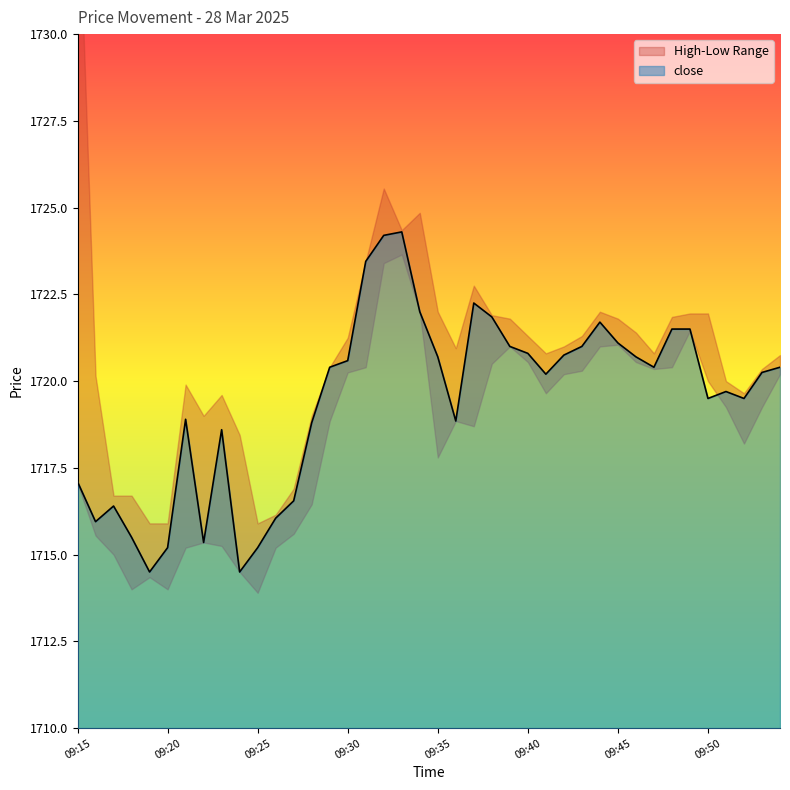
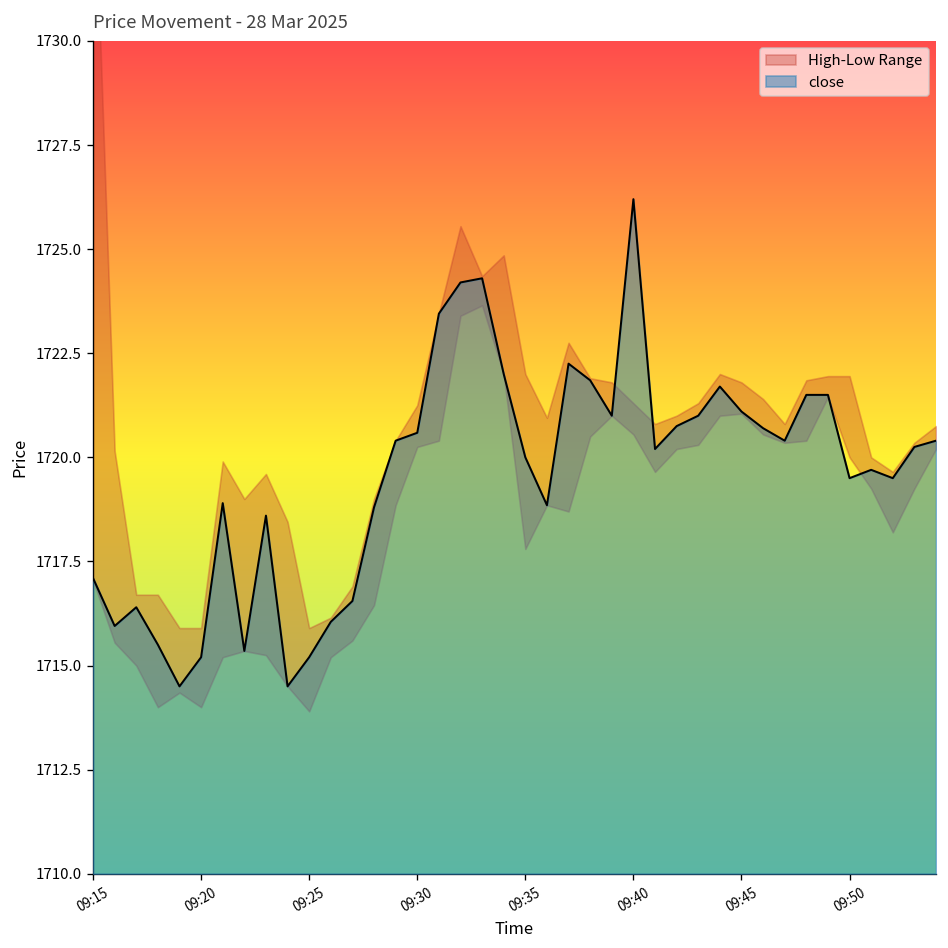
close, 09:35: 1720.7 -> 1720.0
close, 09:40: 1720.8 -> 1726.2
